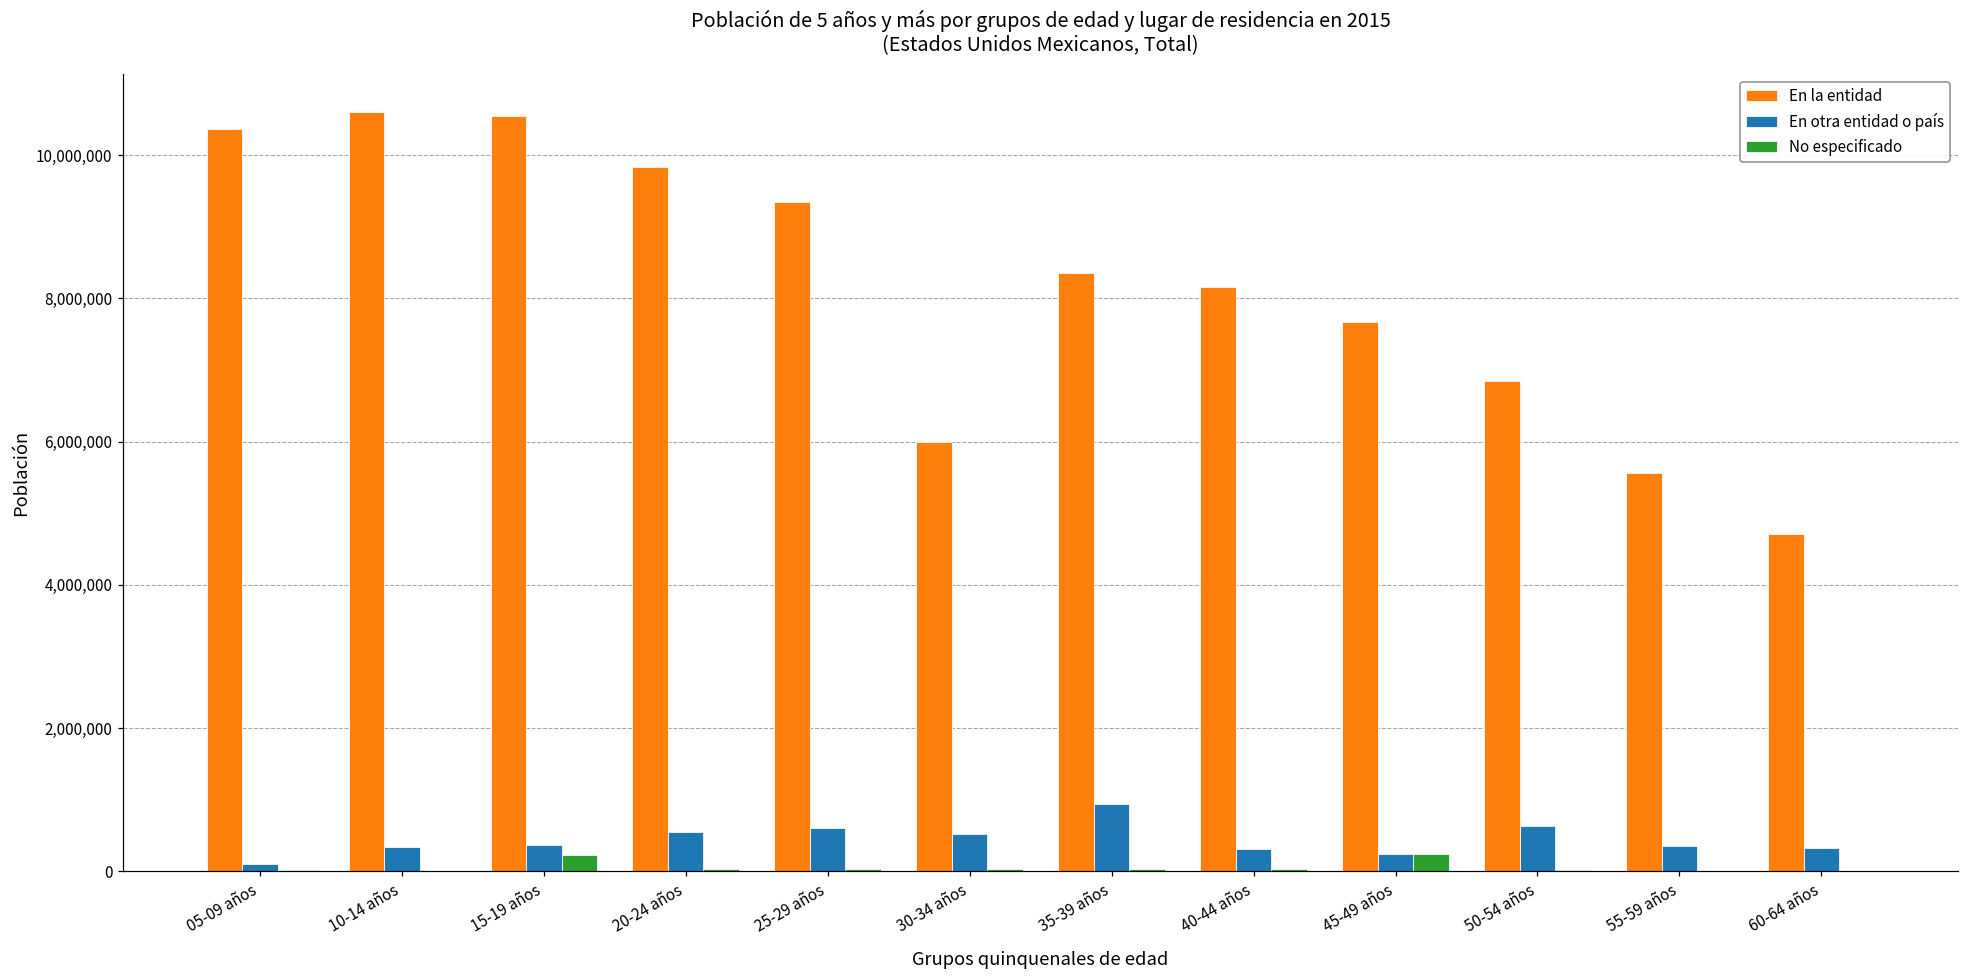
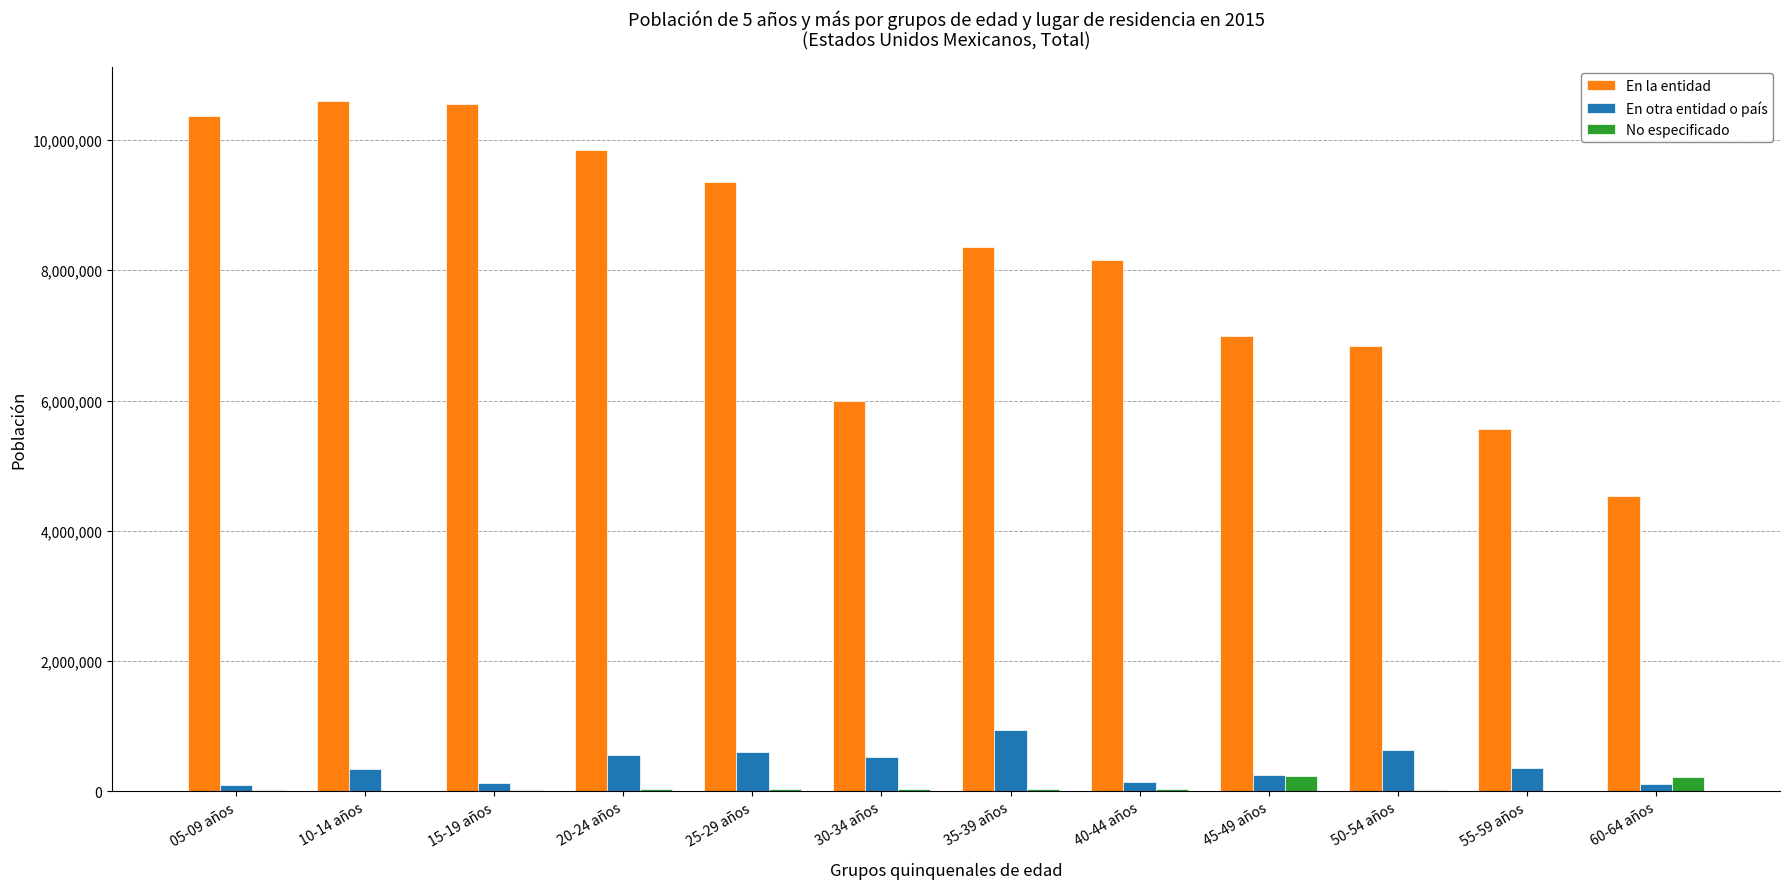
En otra entidad o país, 15-19 años: 400,000 -> 100,000
No especificado, 15-19 años: 200,000 -> 0
En otra entidad o país, 40-44 años: 300,000 -> 100,000
En la entidad, 45-49 años: 7,700,000 -> 7,000,000
En la entidad, 60-64 años: 4,700,000 -> 4,500,000
En otra entidad o país, 60-64 años: 300,000 -> 100,000
No especificado, 60-64 años: 0 -> 200,000
